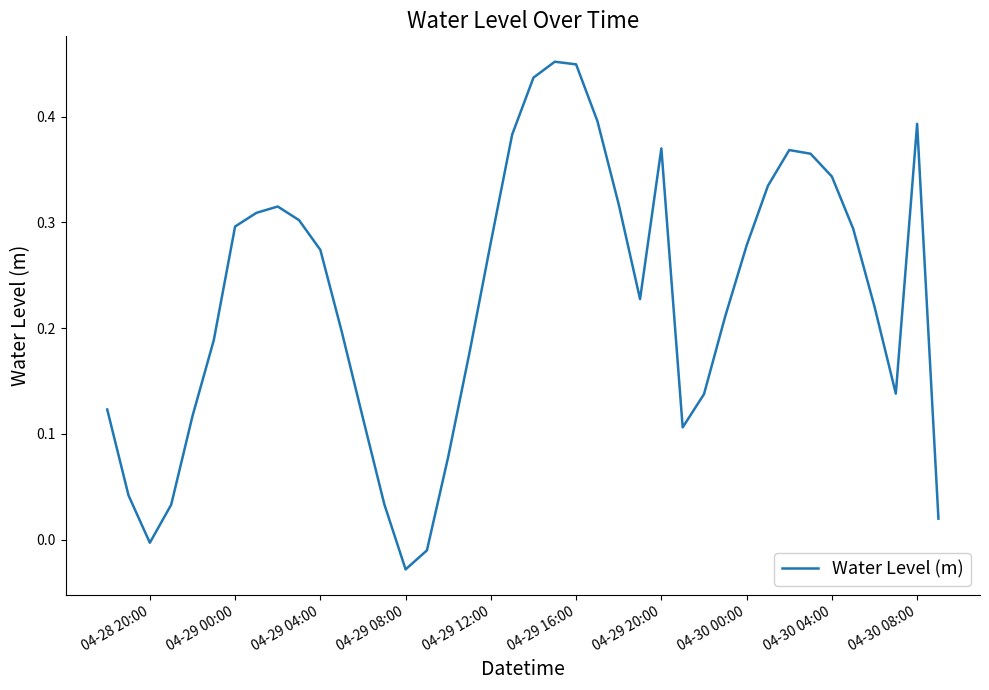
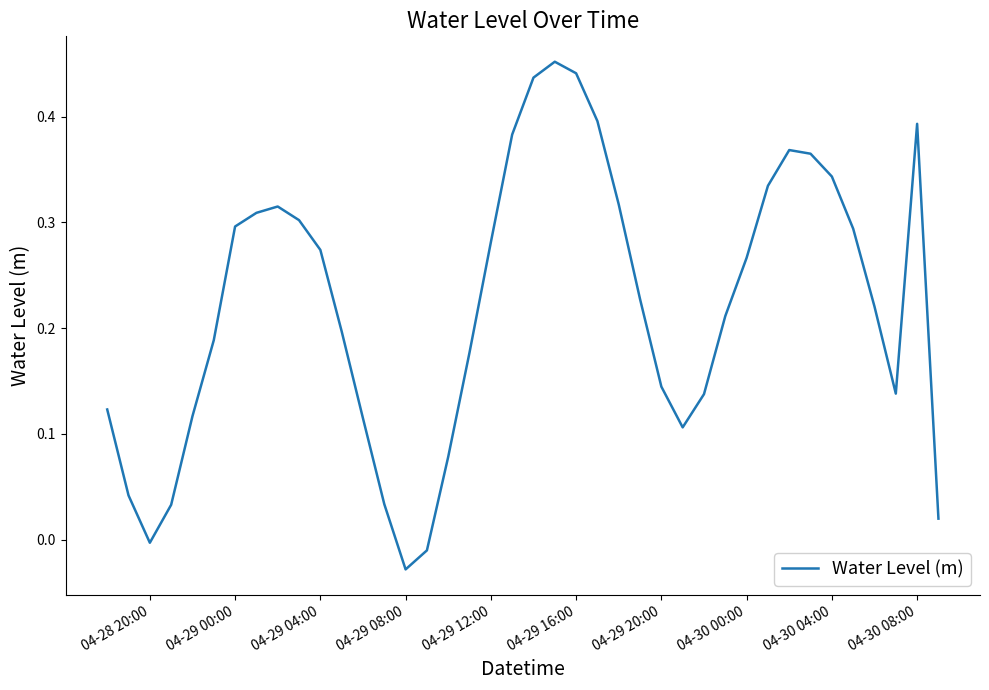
04-29 16:00: 0.449 -> 0.441
04-29 20:00: 0.370 -> 0.145
04-30 00:00: 0.278 -> 0.266
